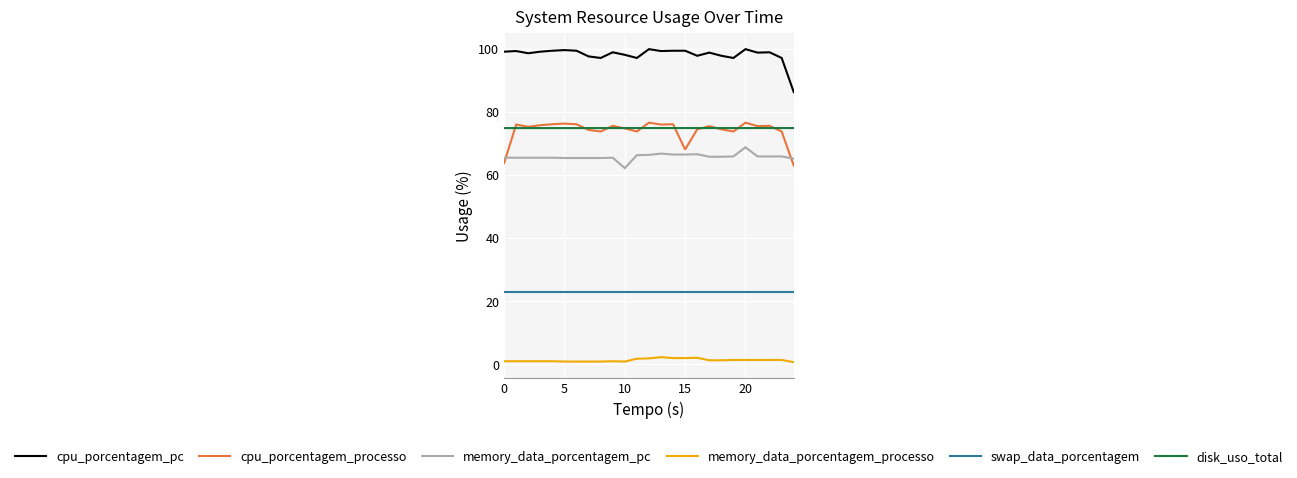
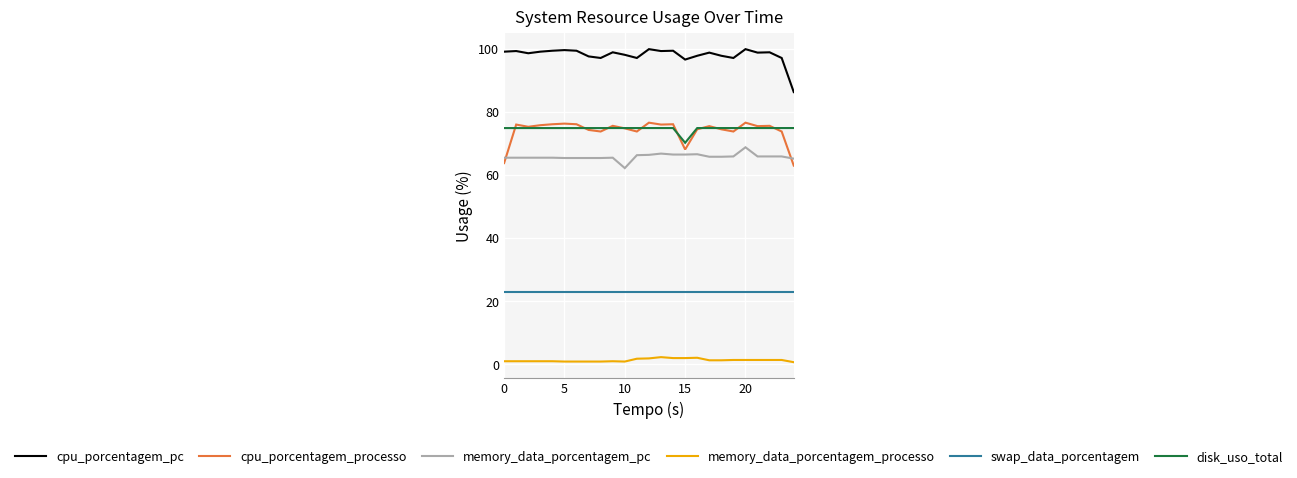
cpu_porcentagem_pc, 15: 99 -> 97
disk_uso_total, 15: 75 -> 70
